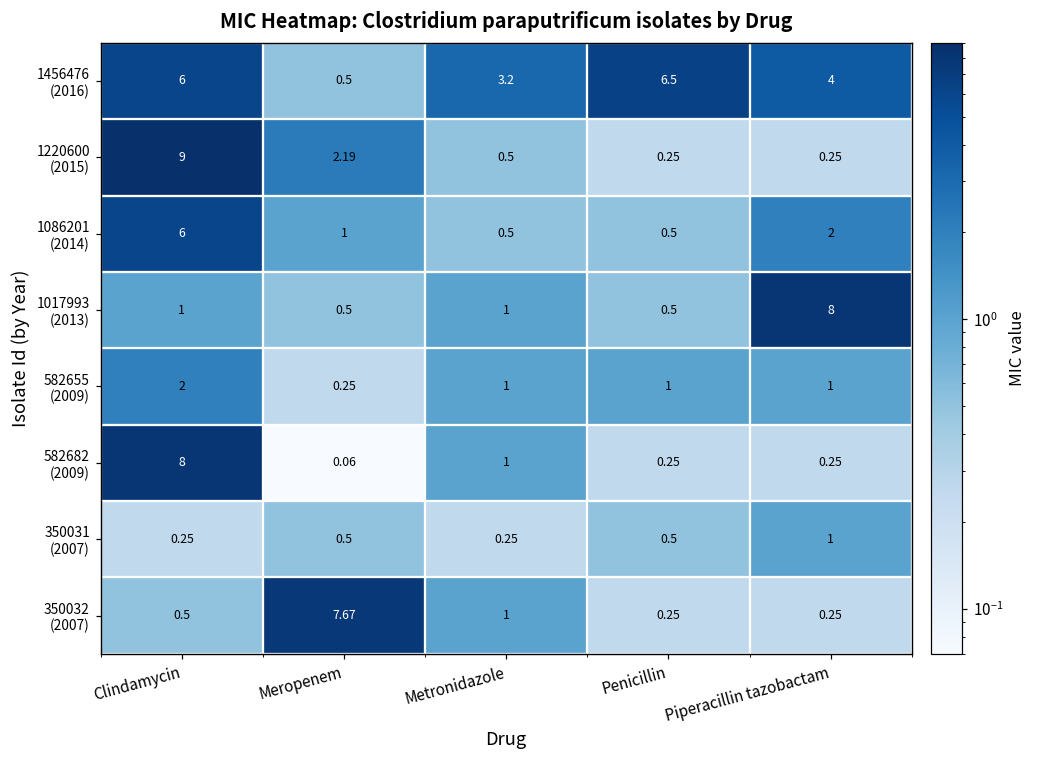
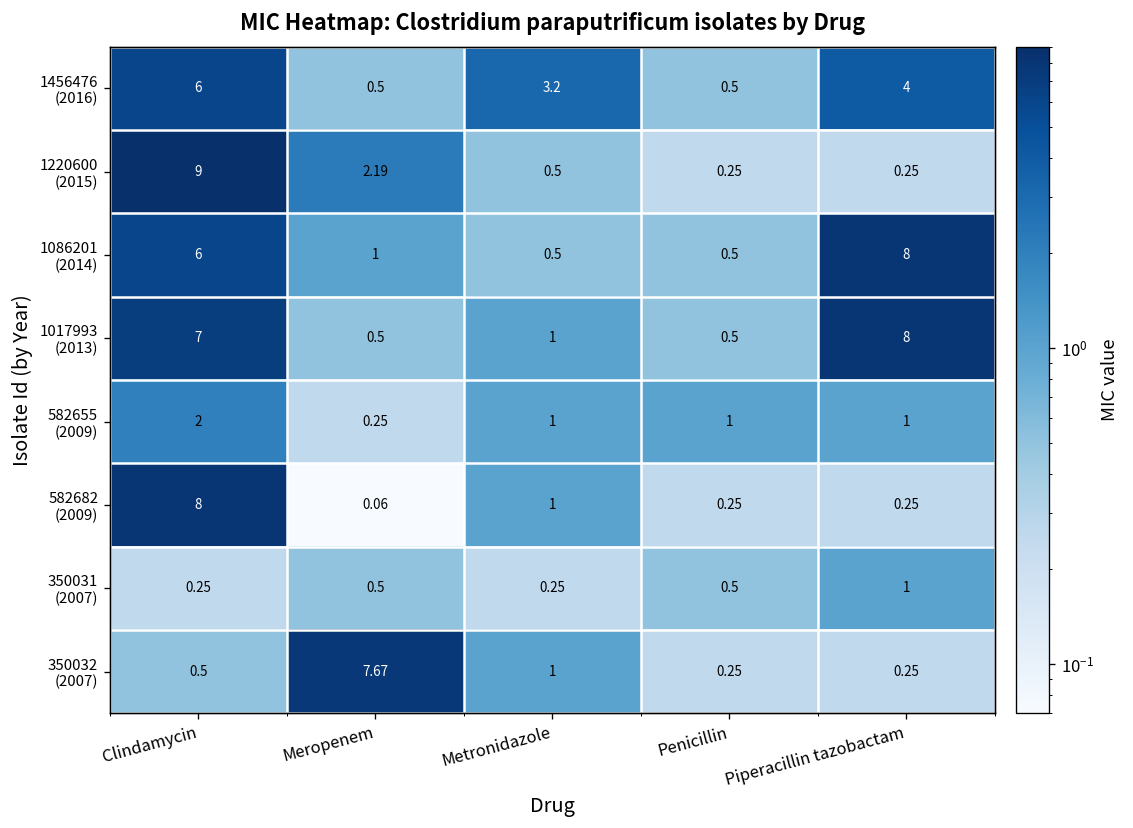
1456476 (2016), Penicillin: 6.5 -> 0.5
1086201 (2014), Piperacillin tazobactam: 2 -> 8
1017993 (2013), Clindamycin: 1 -> 7
